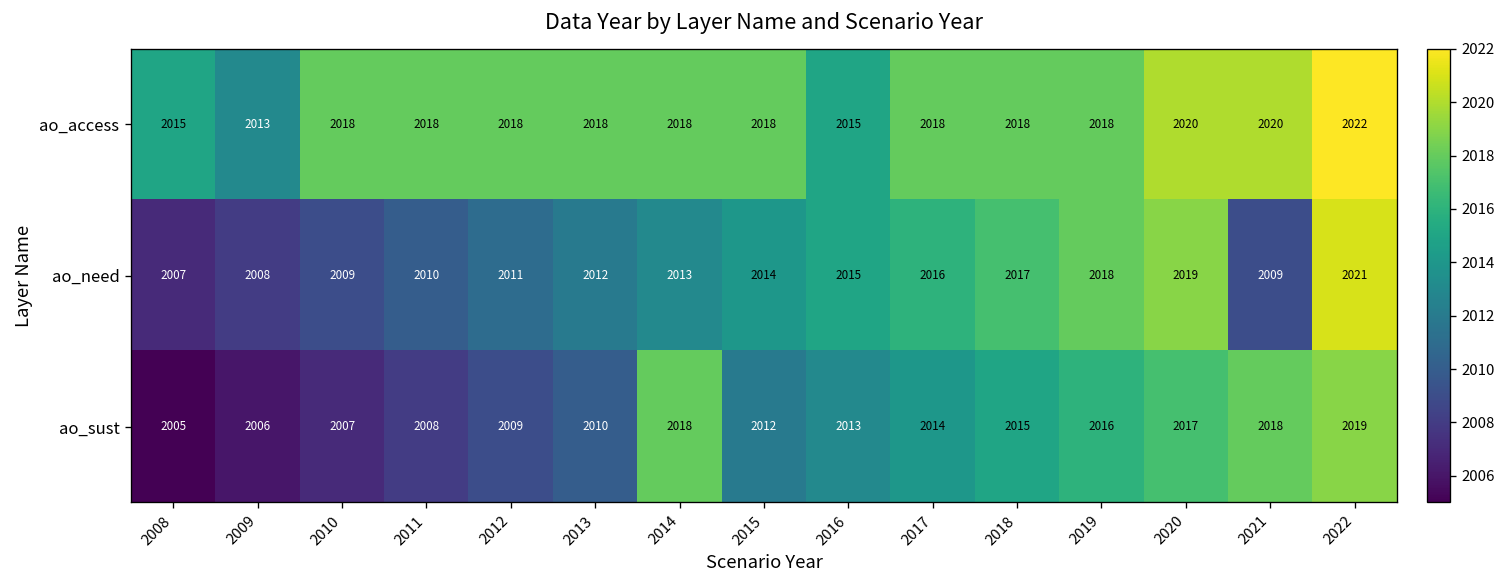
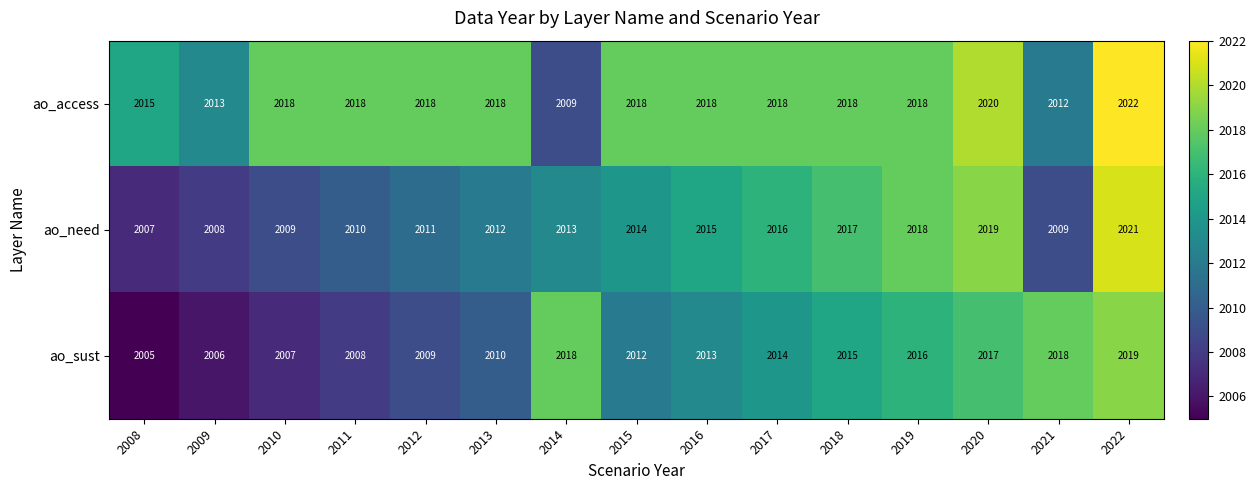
ao_access, 2014: 2018 -> 2009
ao_access, 2016: 2015 -> 2018
ao_access, 2021: 2020 -> 2012
